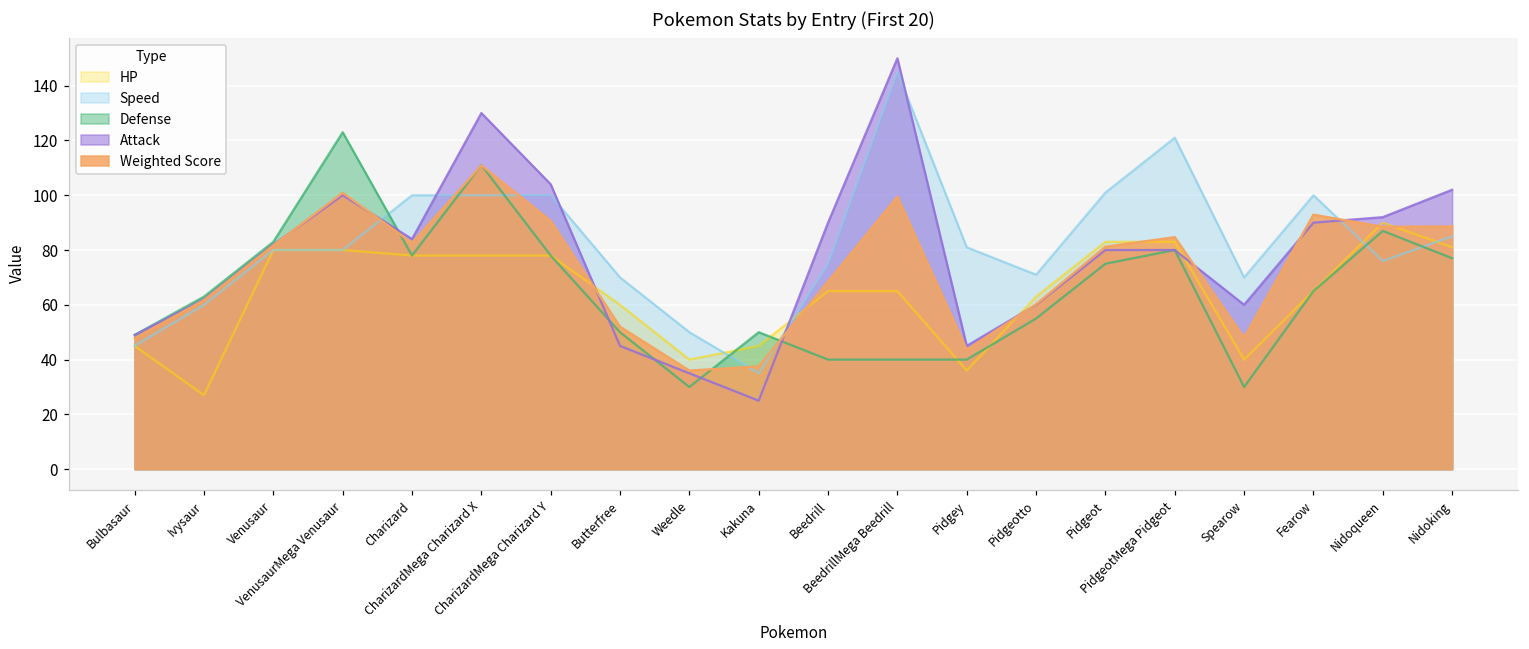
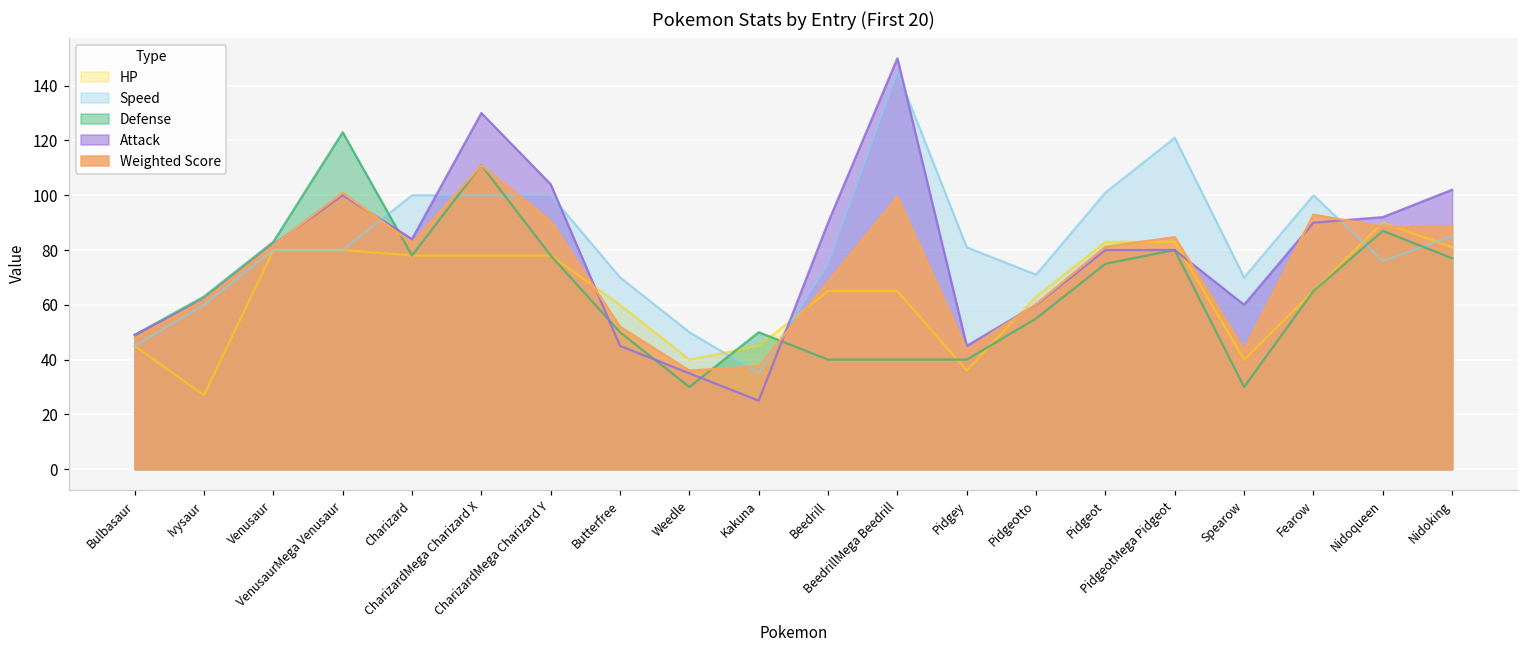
Weighted Score, Spearow: 48 -> 44
